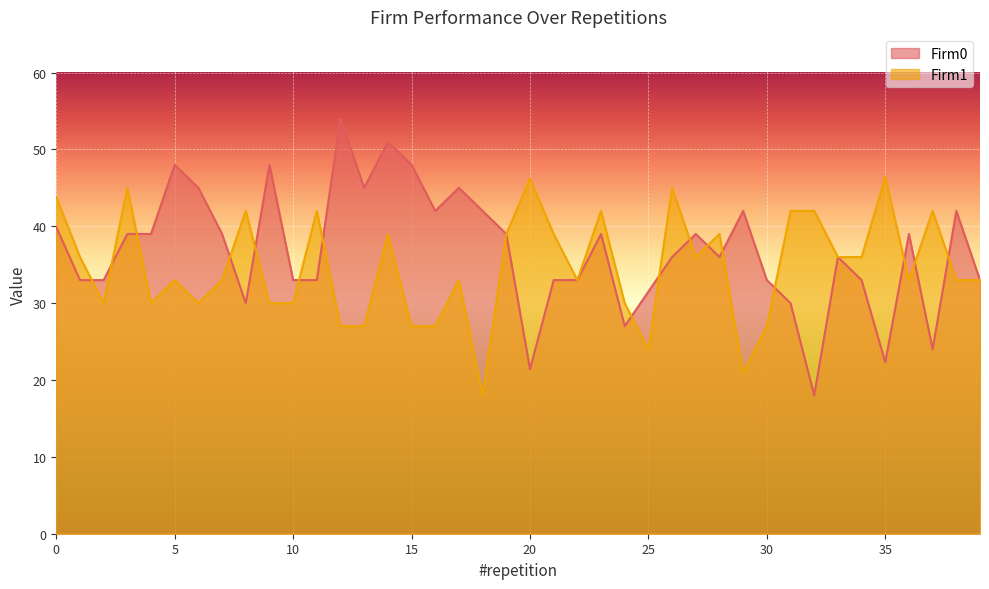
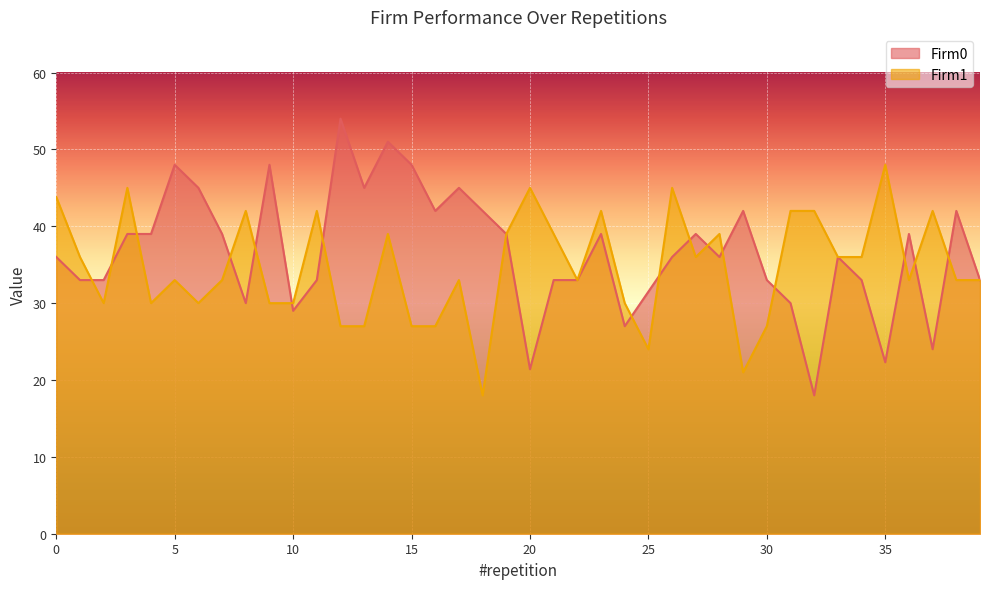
Firm0, 0: 40 -> 36
Firm0, 10: 33 -> 29
Firm1, 20: 46 -> 45
Firm1, 35: 46 -> 48
